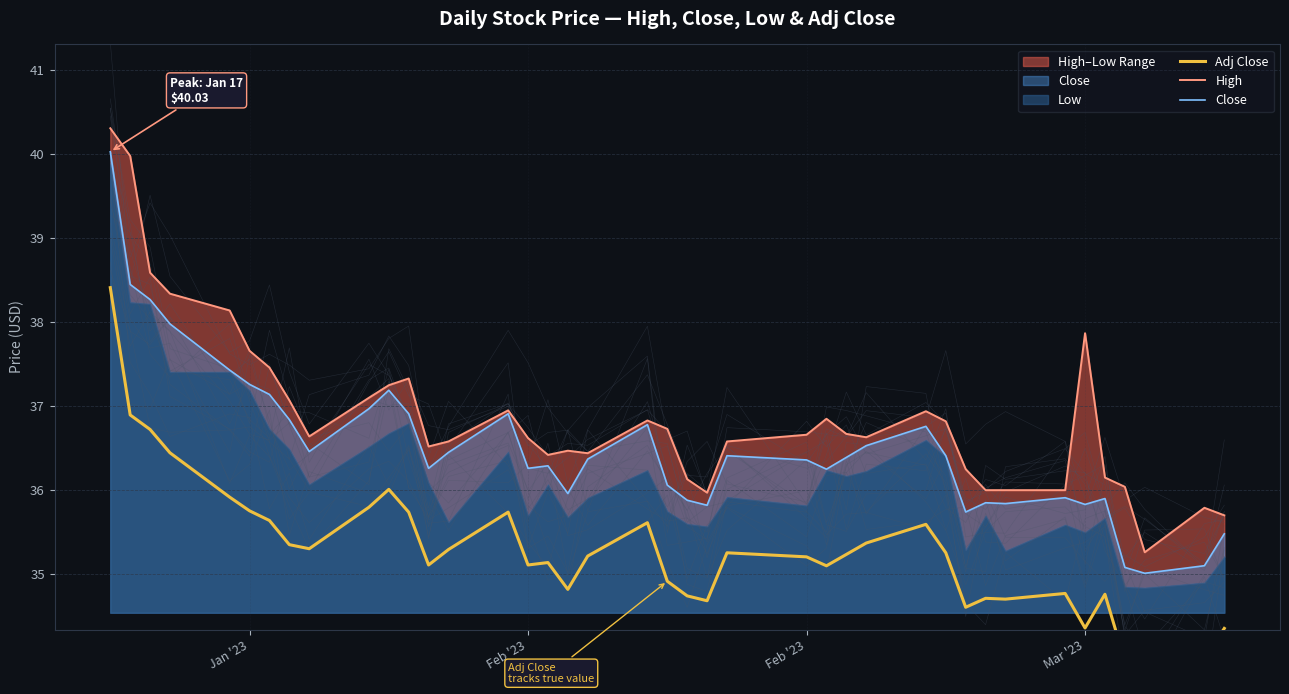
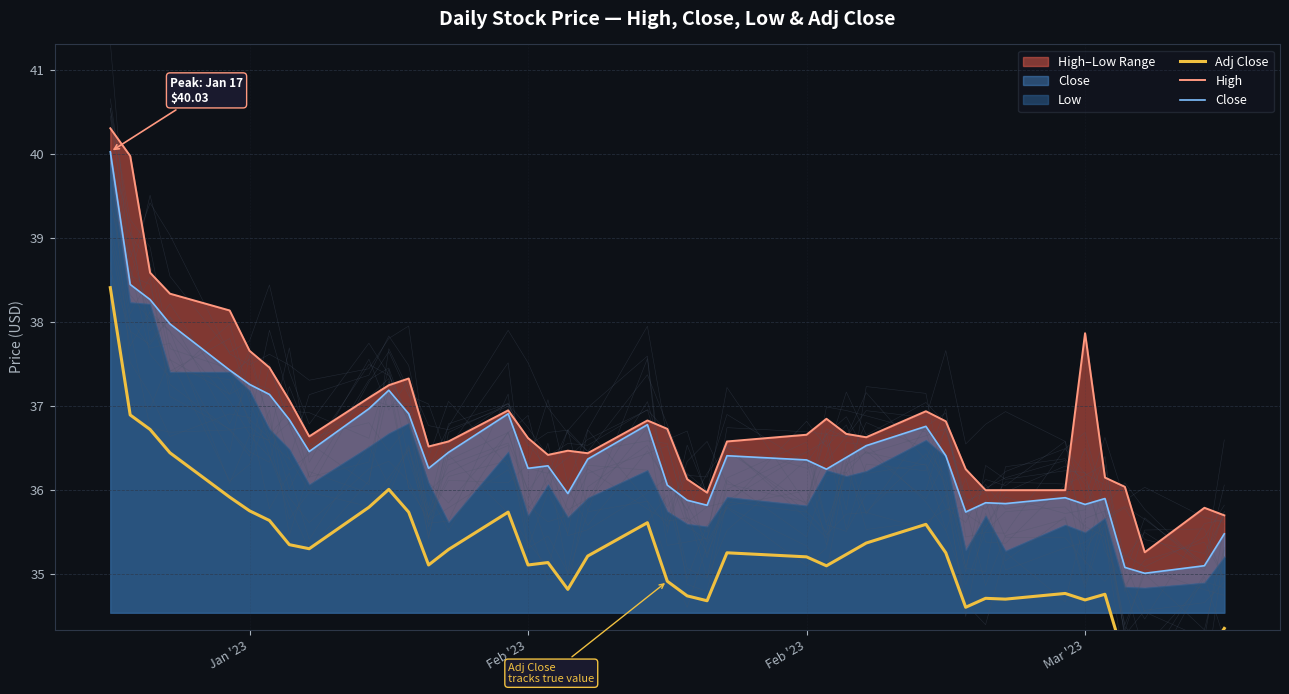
Adj Close, Mar '23: 34.4 -> 34.7
